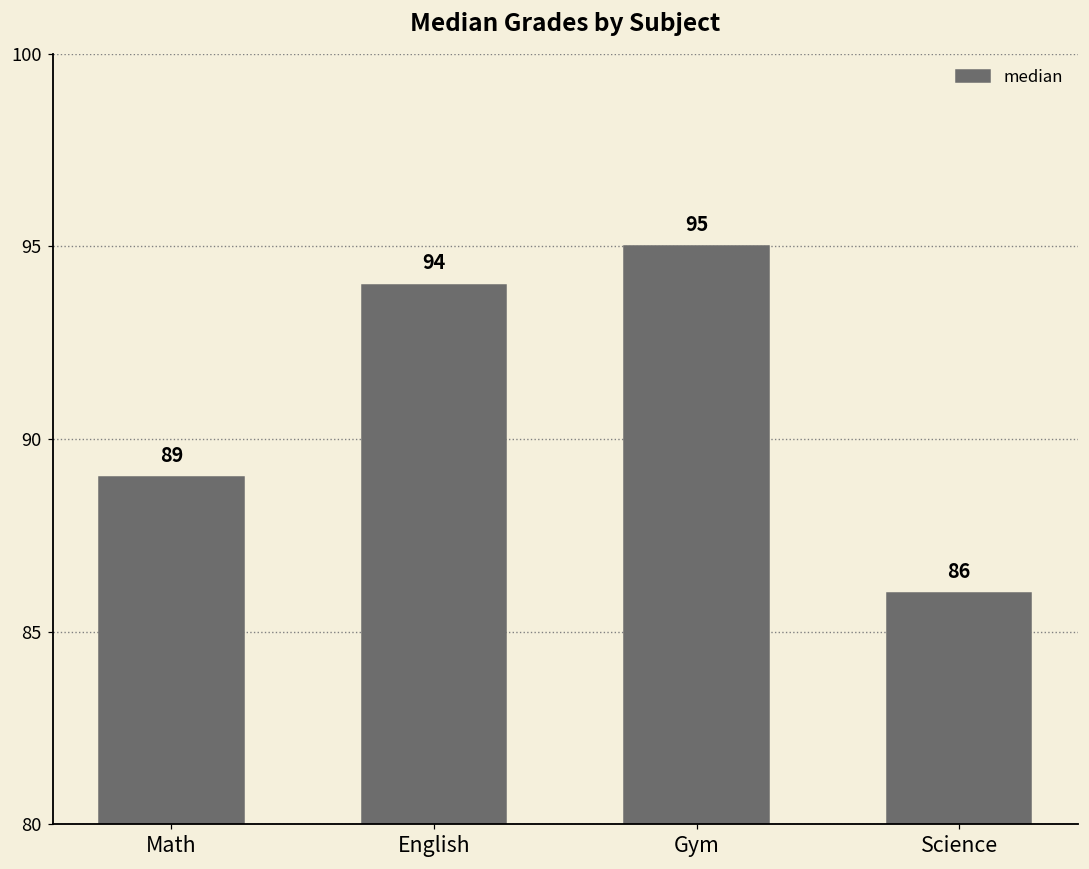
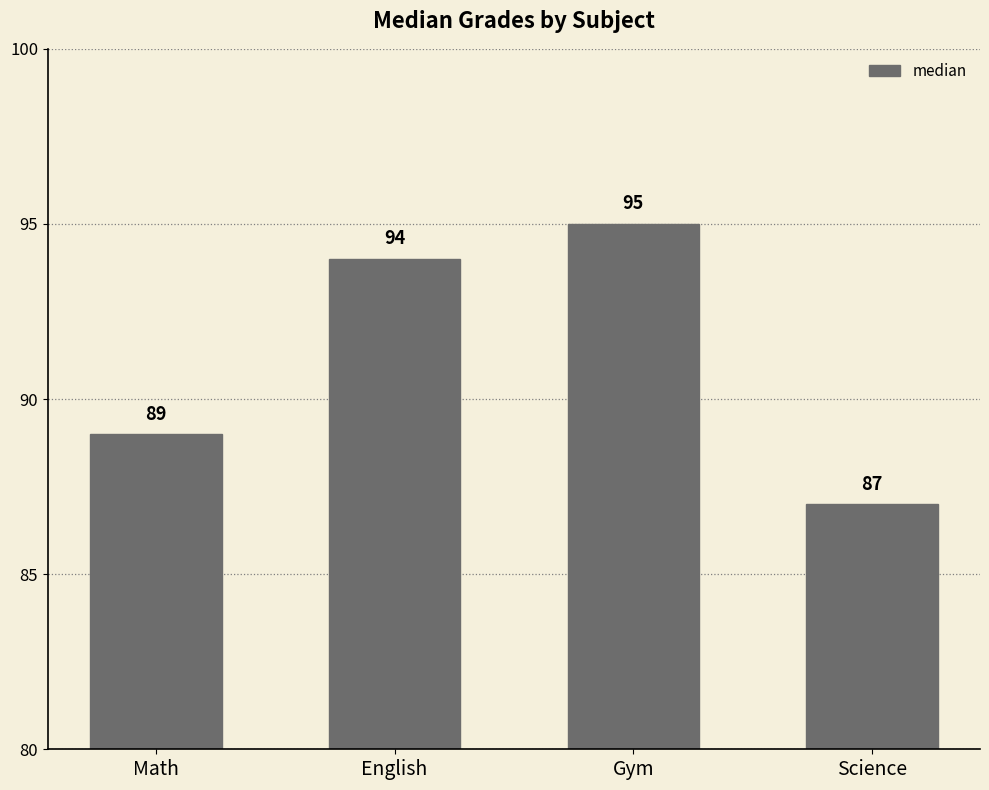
Science: 86 -> 87
